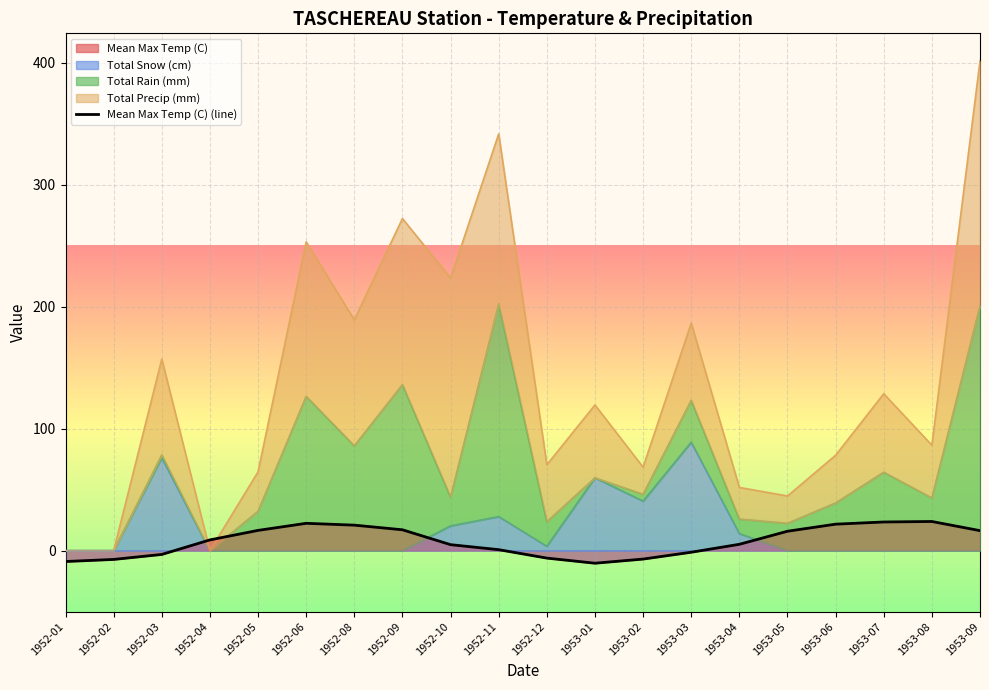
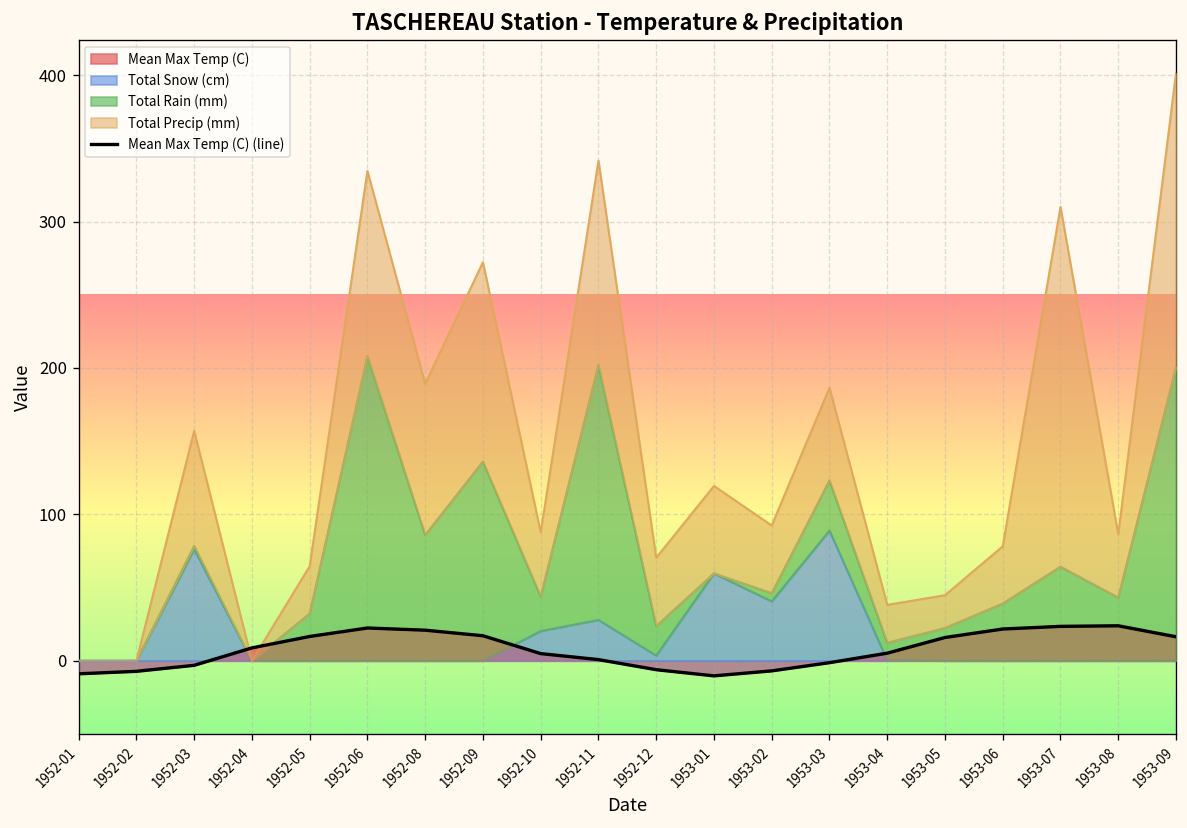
Total Rain (mm), 1952-06: 127 -> 208
Total Precip (mm), 1952-10: 179 -> 44
Total Precip (mm), 1953-02: 22 -> 46
Total Snow (cm), 1953-04: 14 -> 0
Total Precip (mm), 1953-07: 64 -> 246
